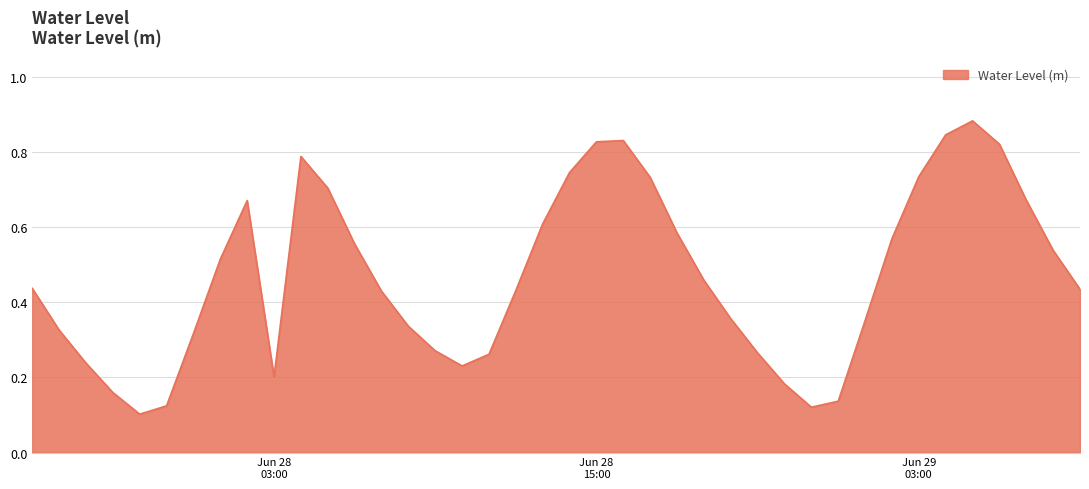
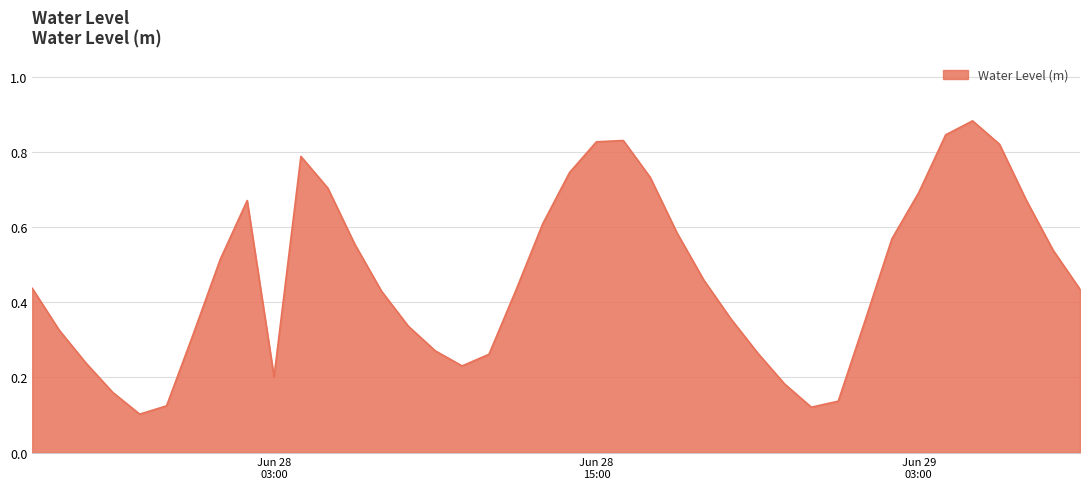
Jun 29 03:00: 0.73 -> 0.69
